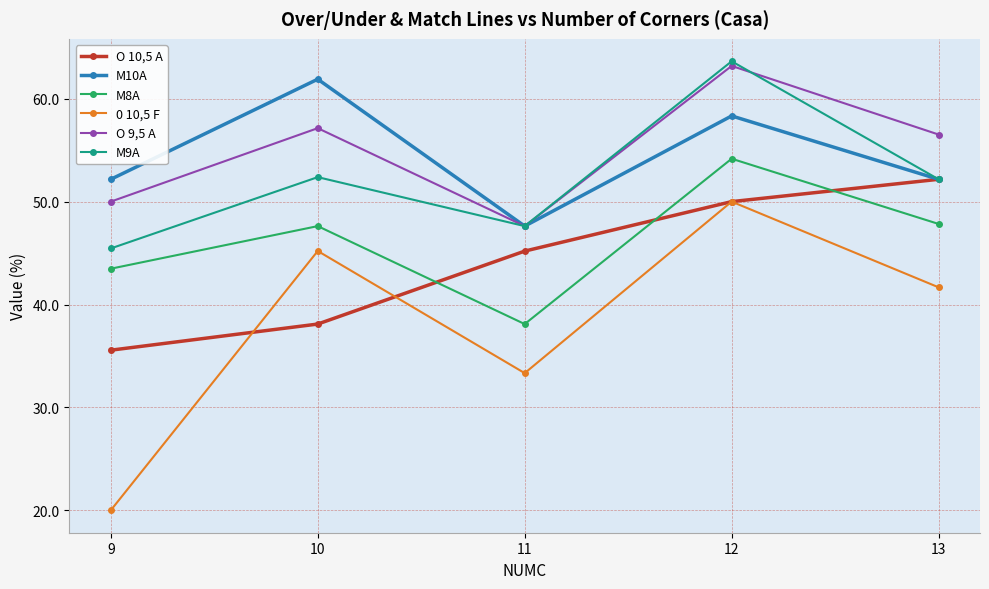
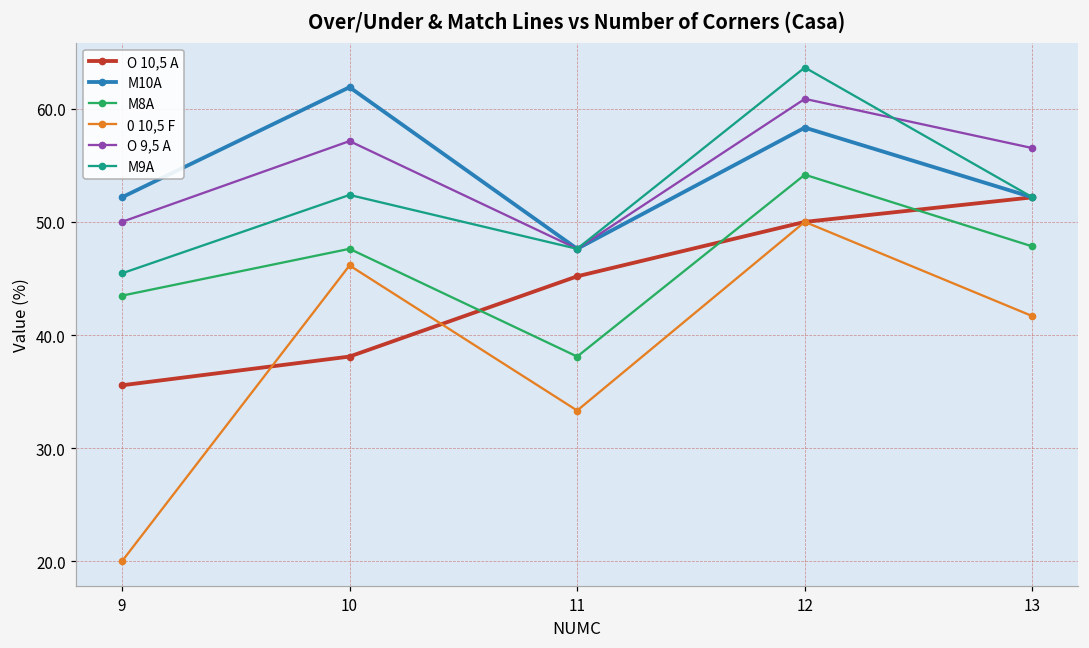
0 10,5 F, 10: 45.2 -> 46.2
O 9,5 A, 12: 63.2 -> 60.9
